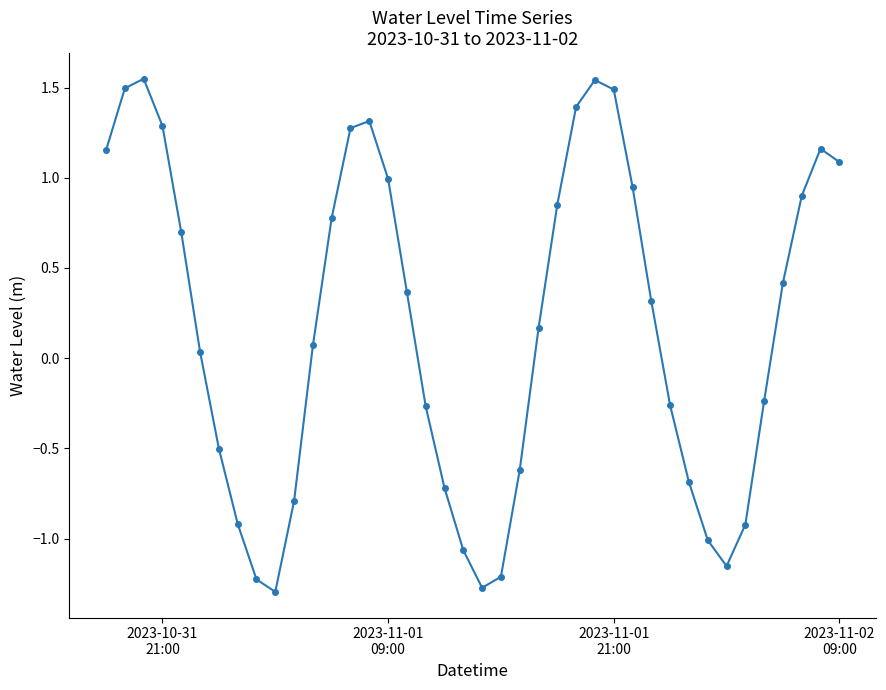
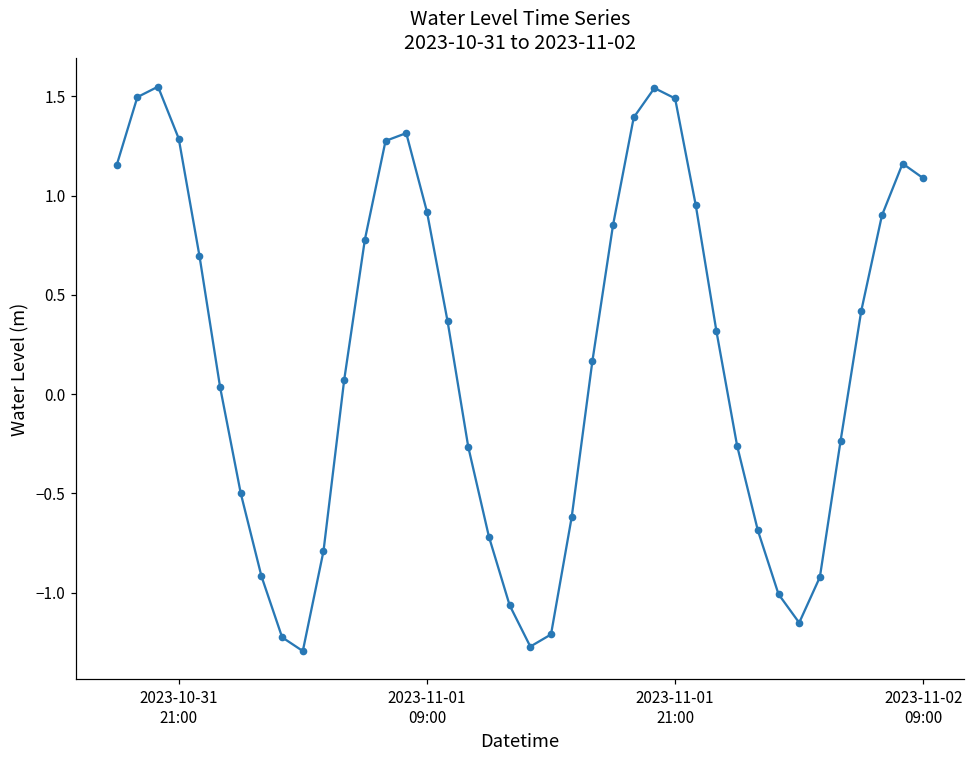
2023-11-01 09:00: 0.99 -> 0.92
